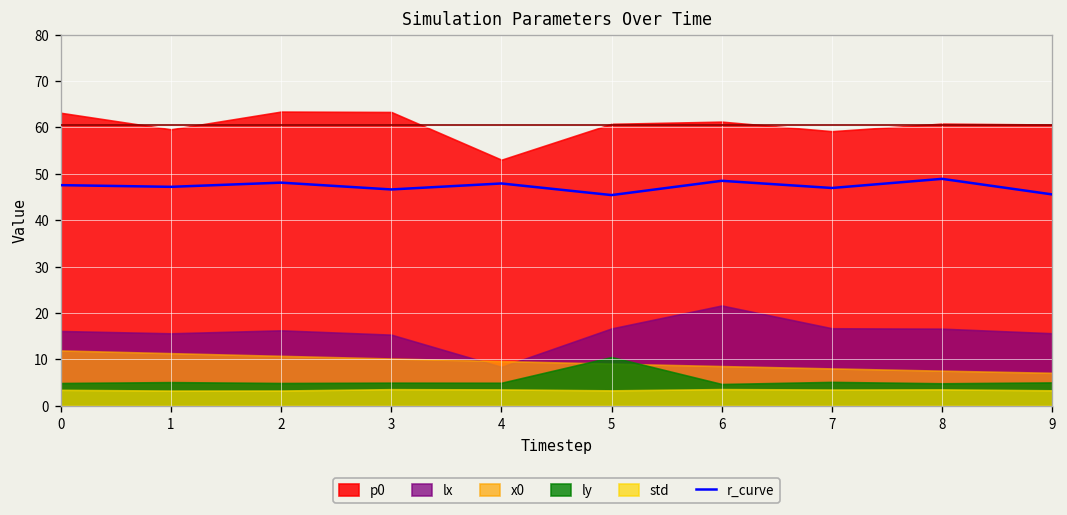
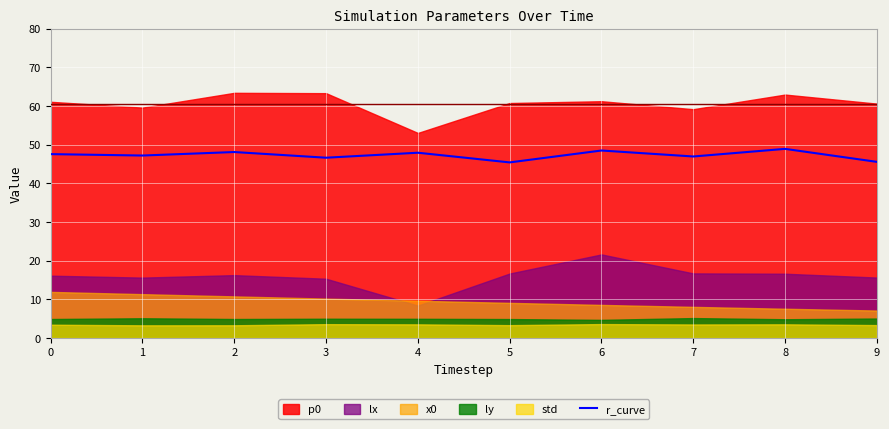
p0, 0: 63 -> 61
ly, 5: 11 -> 5
p0, 8: 61 -> 63
